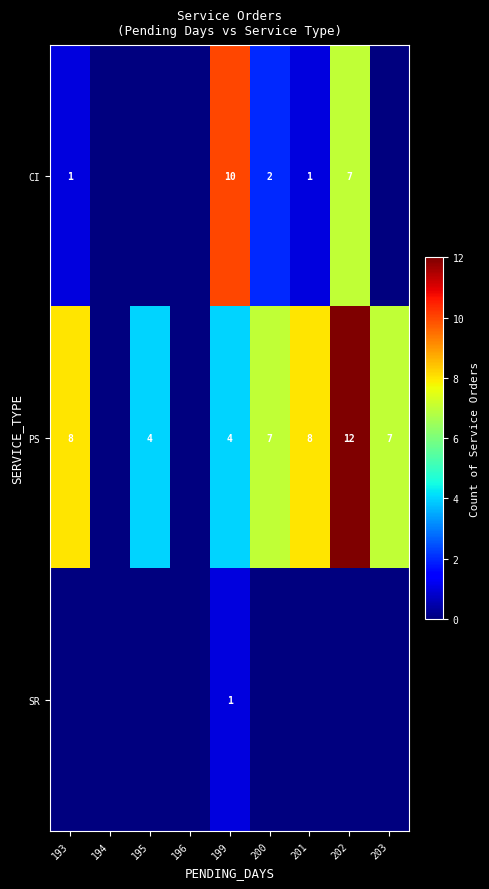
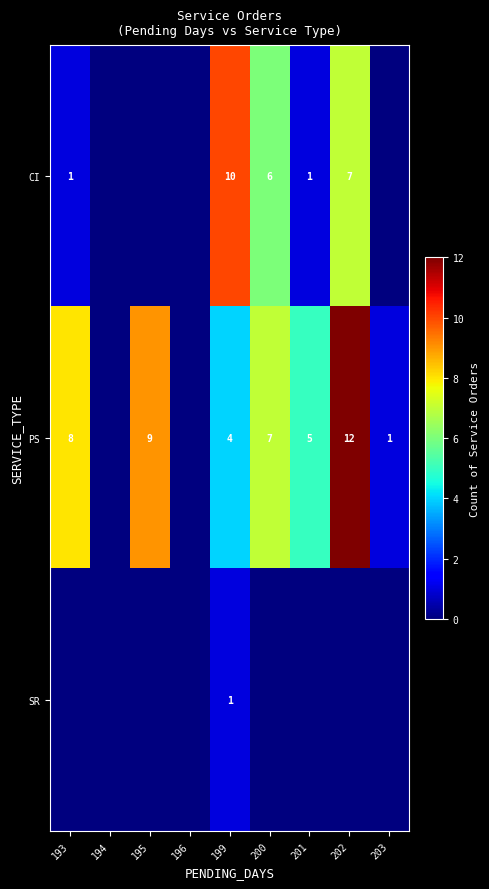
CI, 200: 2 -> 6
PS, 195: 4 -> 9
PS, 201: 8 -> 5
PS, 203: 7 -> 1
